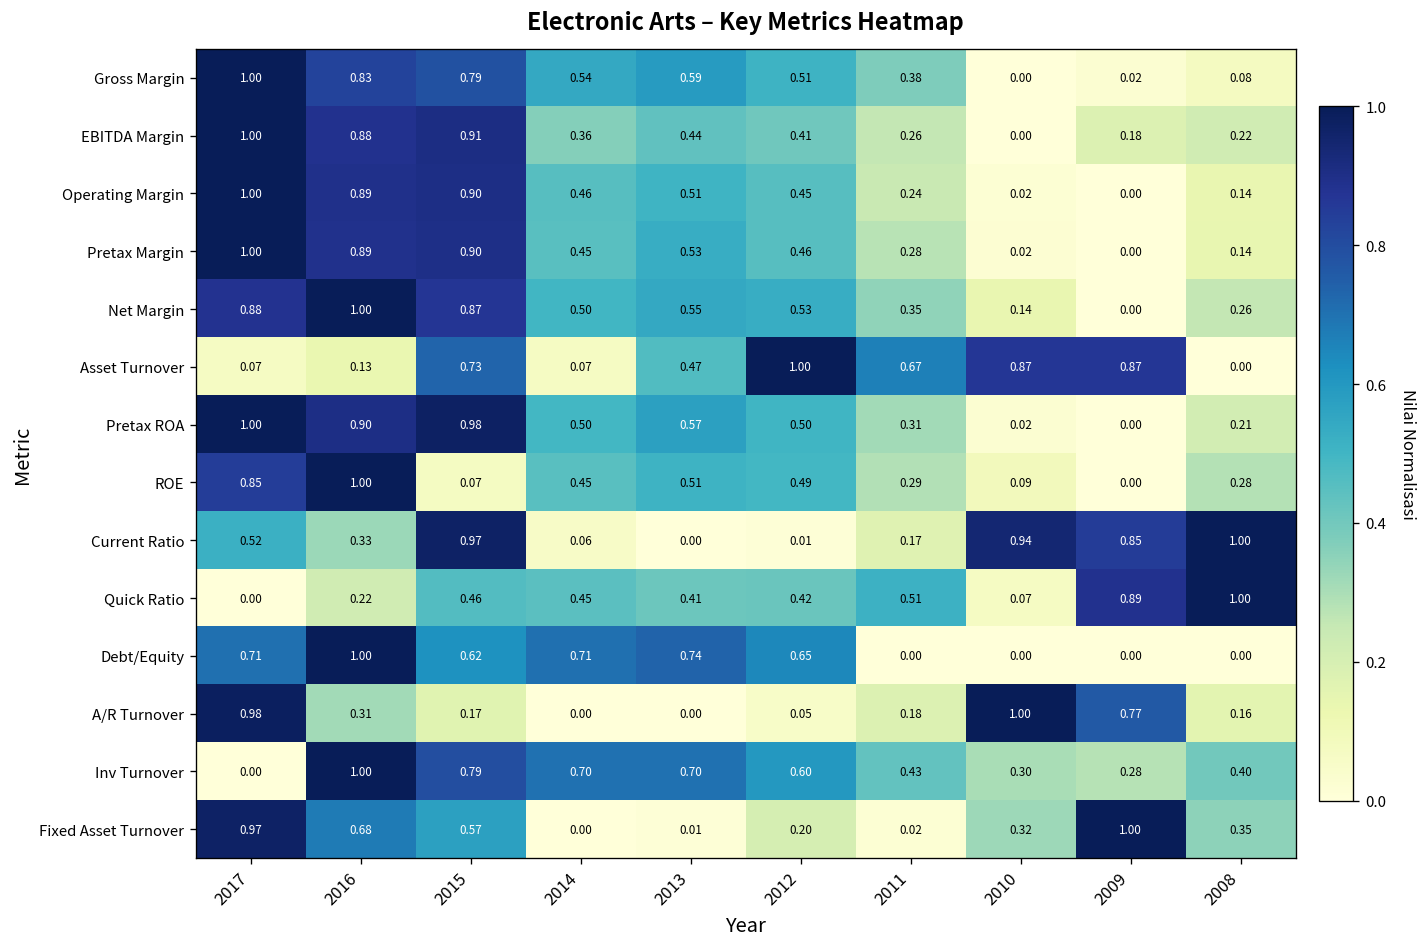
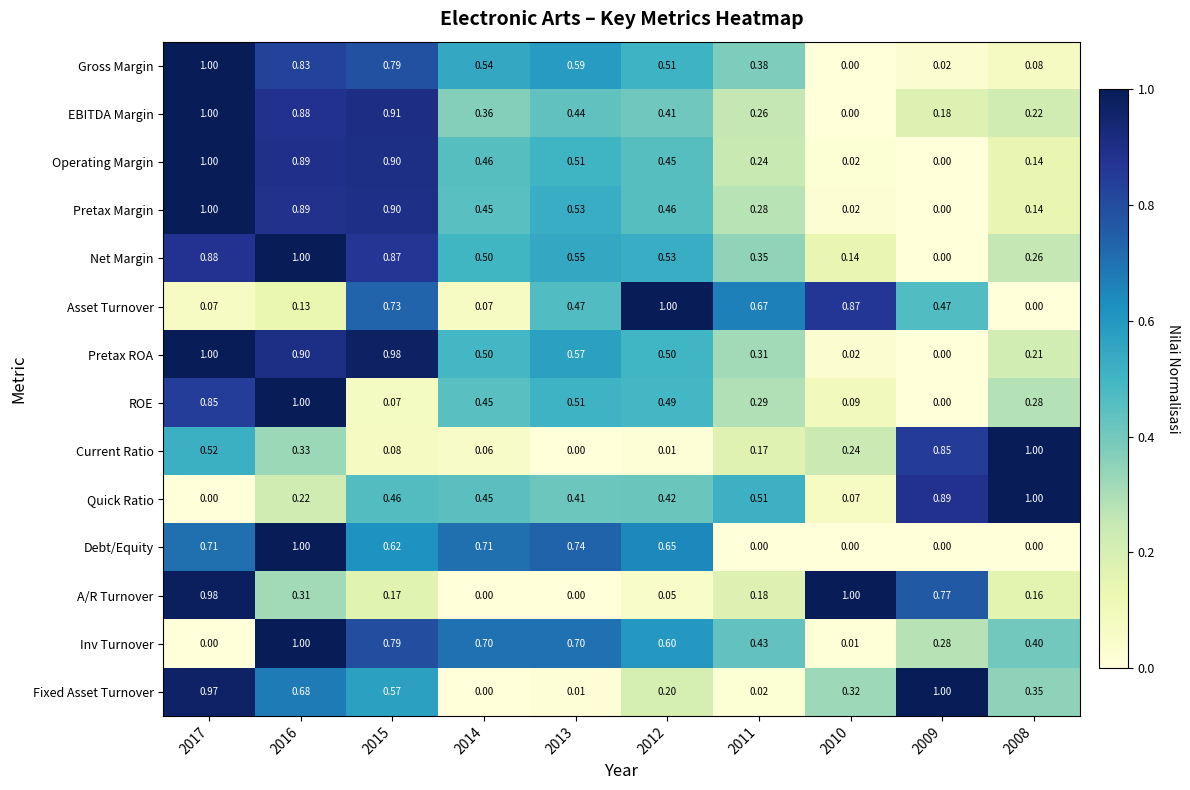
Asset Turnover, 2009: 0.87 -> 0.47
Current Ratio, 2015: 0.97 -> 0.08
Current Ratio, 2010: 0.94 -> 0.24
Inv Turnover, 2010: 0.30 -> 0.01
